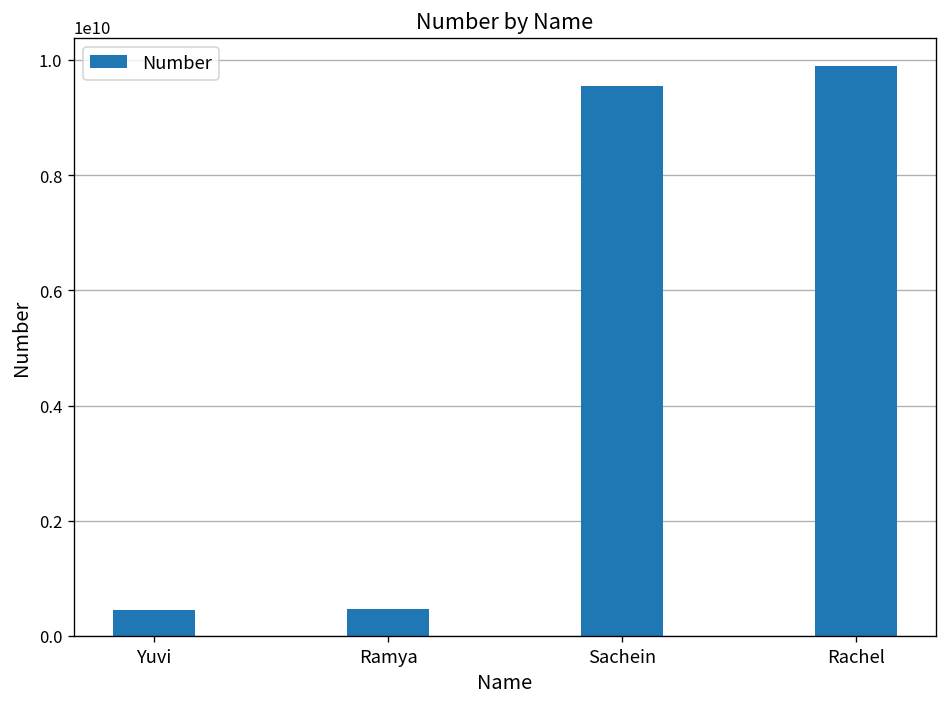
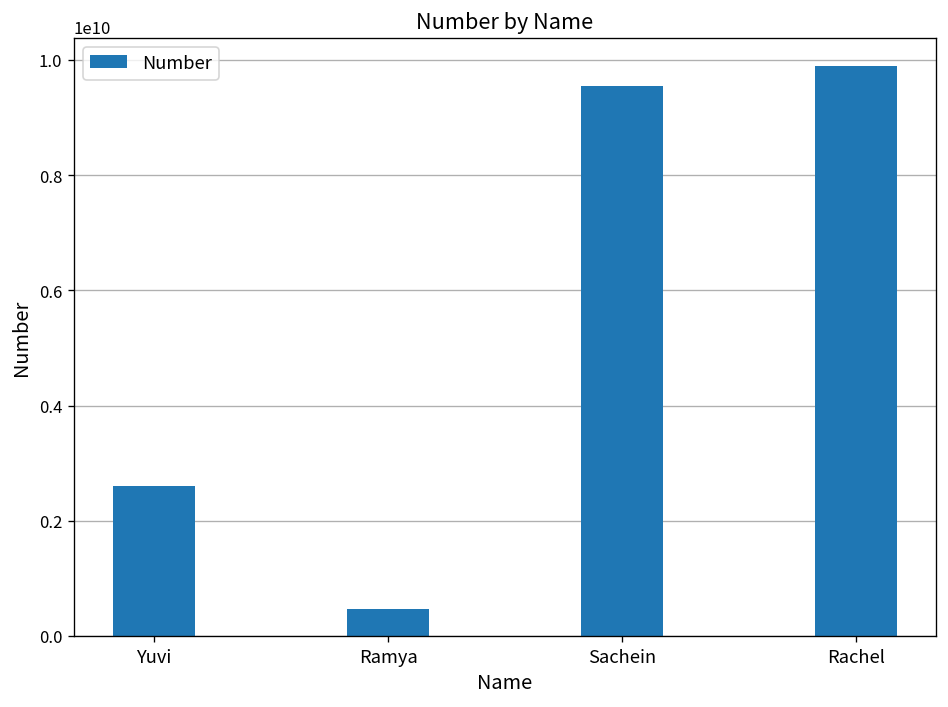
Yuvi: 500000000 -> 2600000000
